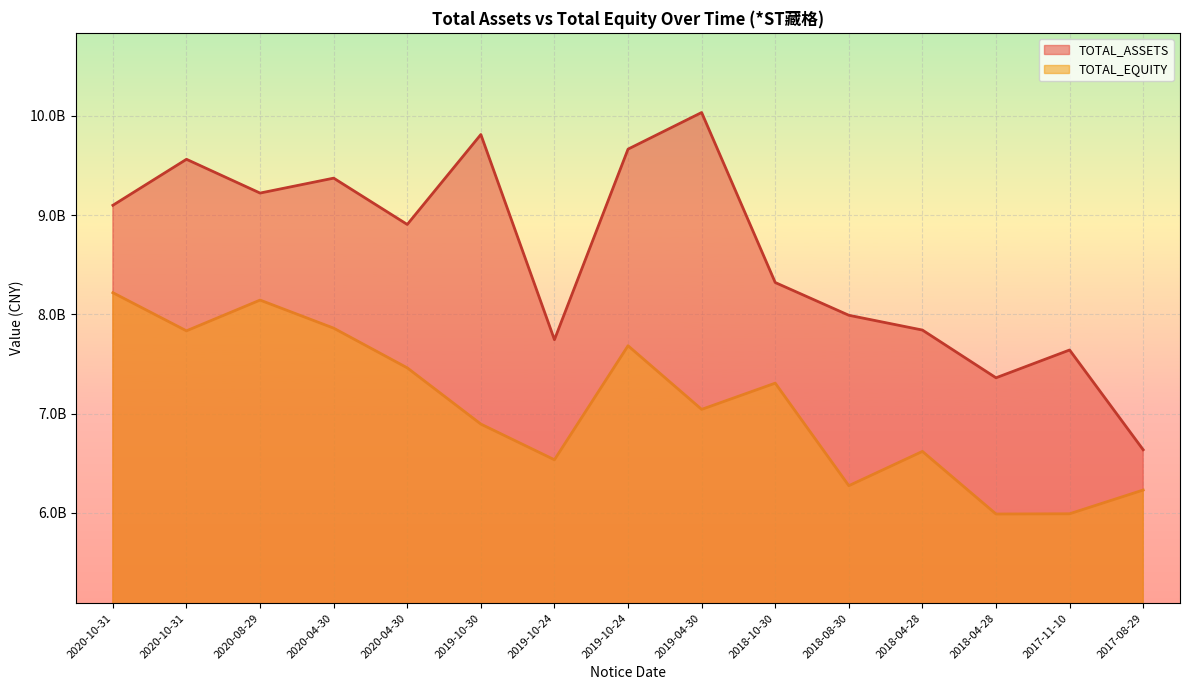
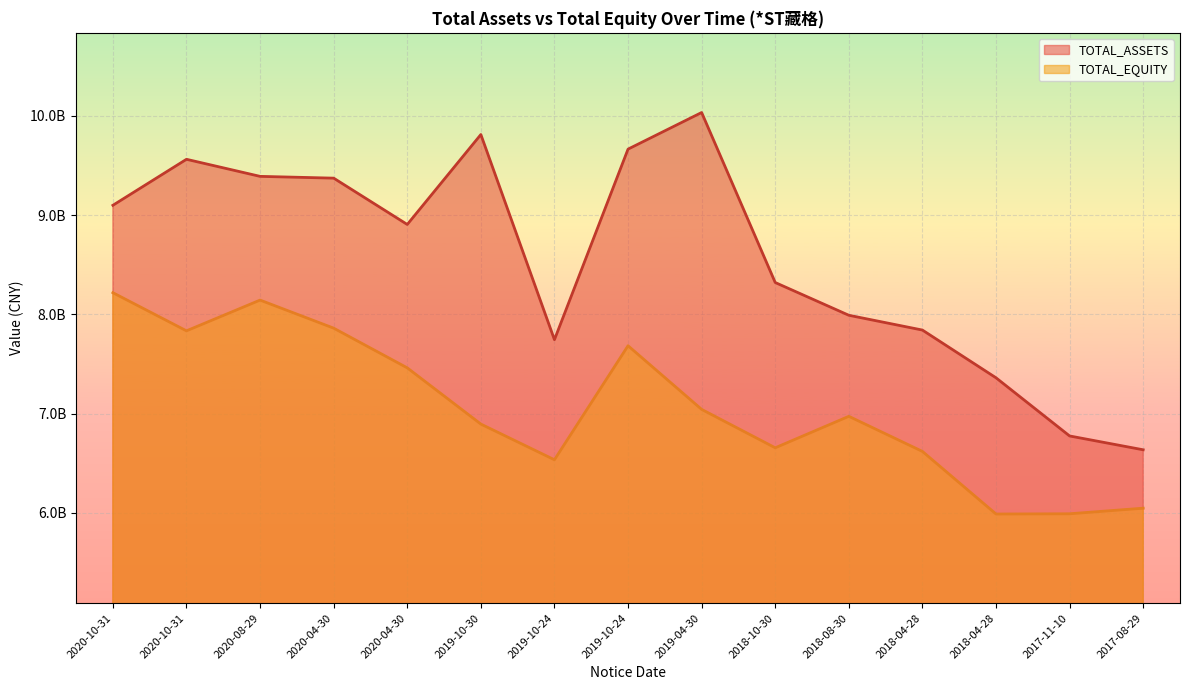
TOTAL_ASSETS, 2020-08-29: 9200000000 -> 9400000000
TOTAL_EQUITY, 2018-10-30: 7300000000 -> 6700000000
TOTAL_EQUITY, 2018-08-30: 6300000000 -> 7000000000
TOTAL_ASSETS, 2017-11-10: 7600000000 -> 6800000000
TOTAL_EQUITY, 2017-08-29: 6200000000 -> 6000000000
